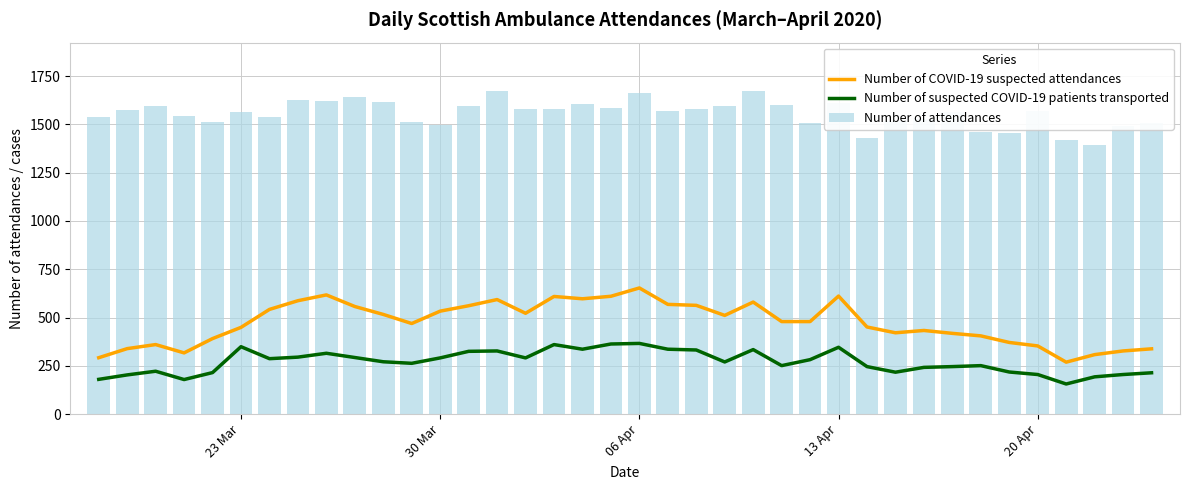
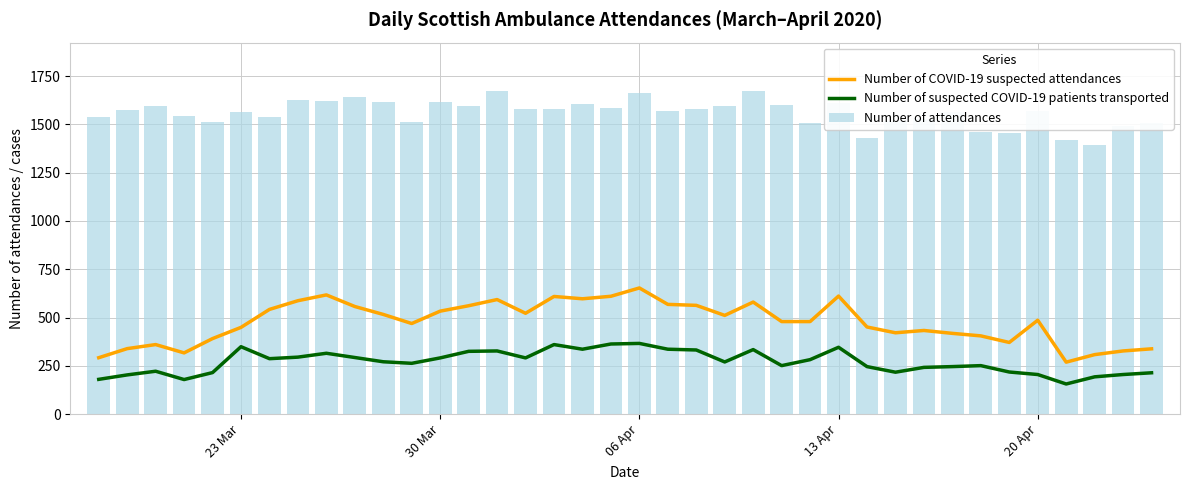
Number of attendances, 30 Mar: 1500 -> 1610
Number of COVID-19 suspected attendances, 20 Apr: 350 -> 490
